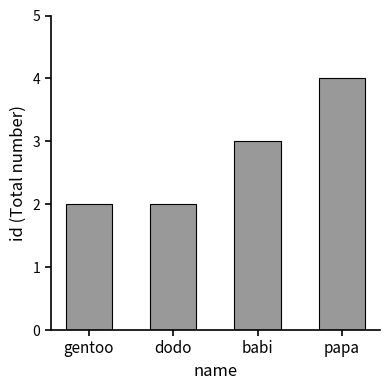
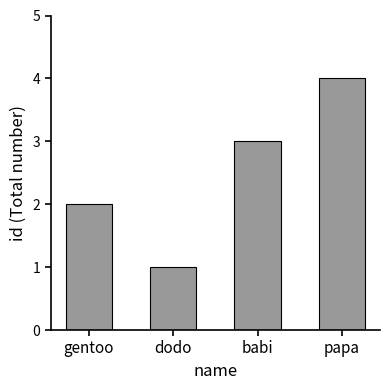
dodo: 2 -> 1
